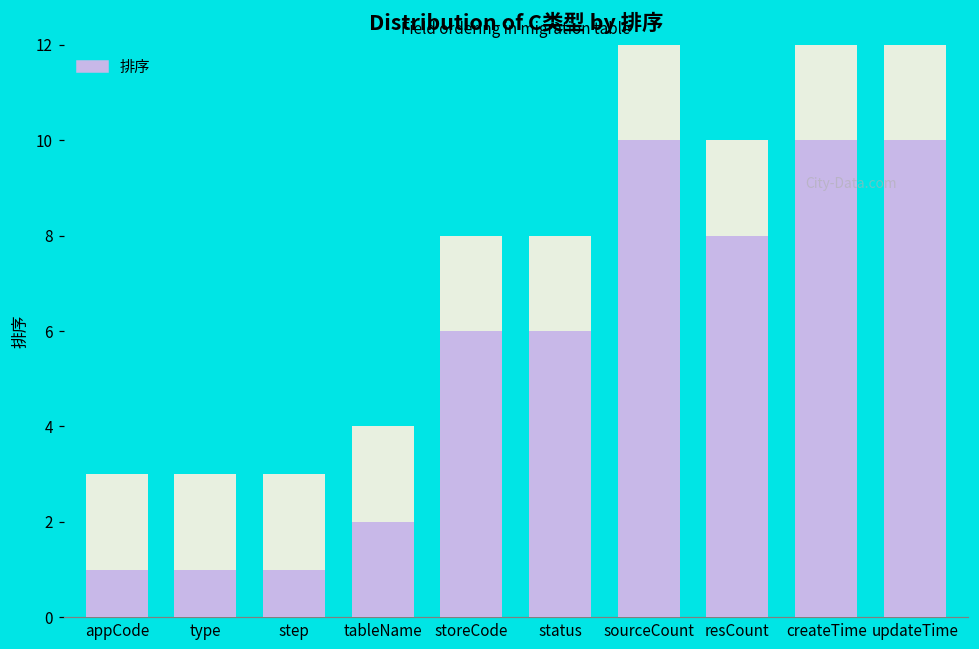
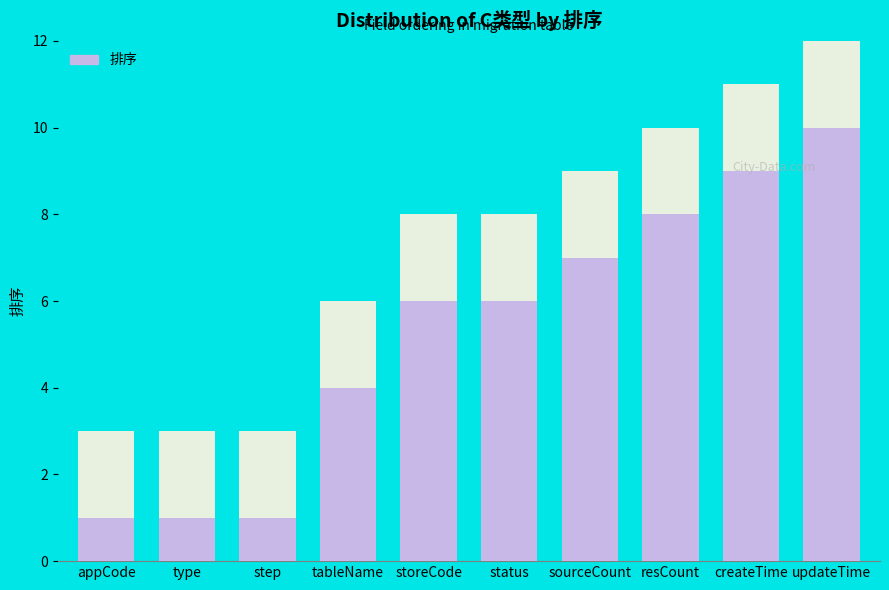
排序, tableName: 2 -> 4
排序, sourceCount: 10 -> 7
排序, createTime: 10 -> 9
